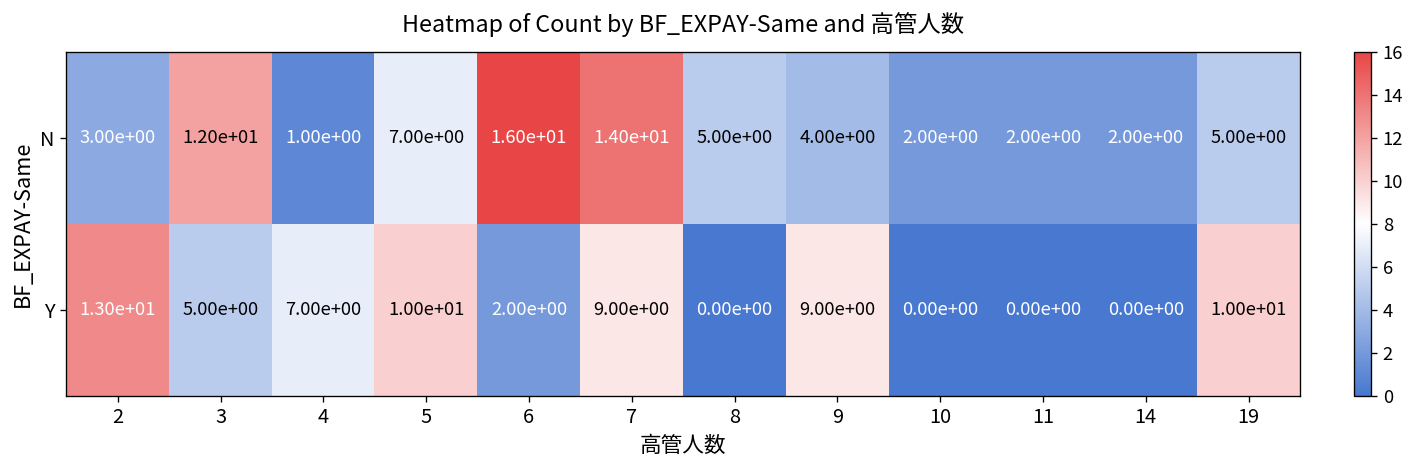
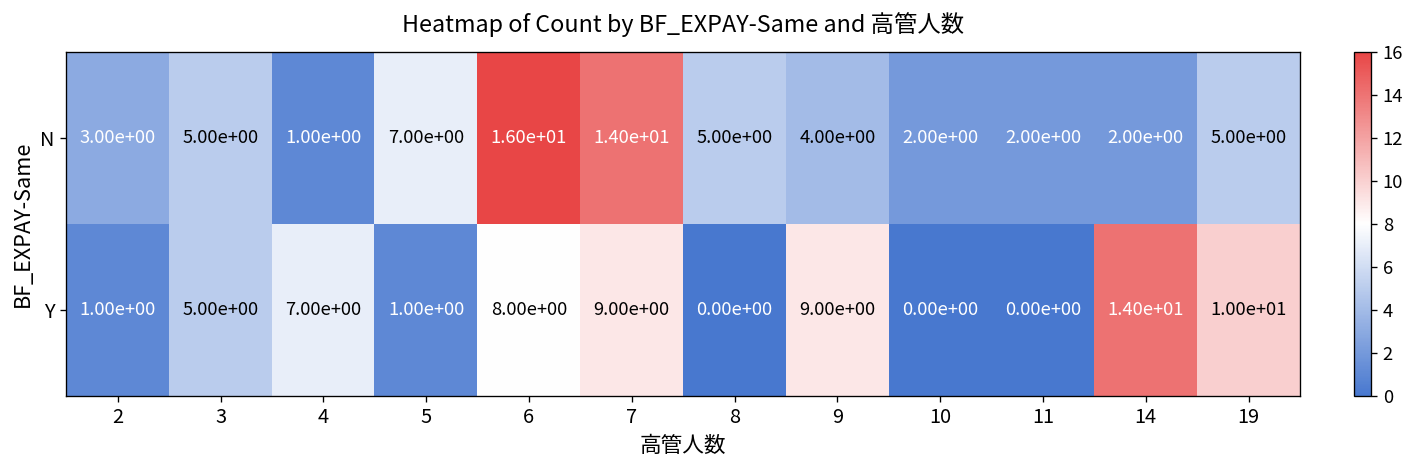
N, 3: 1.20e+01 -> 5.00e+00
Y, 2: 1.30e+01 -> 1.00e+00
Y, 5: 1.00e+01 -> 1.00e+00
Y, 6: 2.00e+00 -> 8.00e+00
Y, 14: 0.00e+00 -> 1.40e+01
